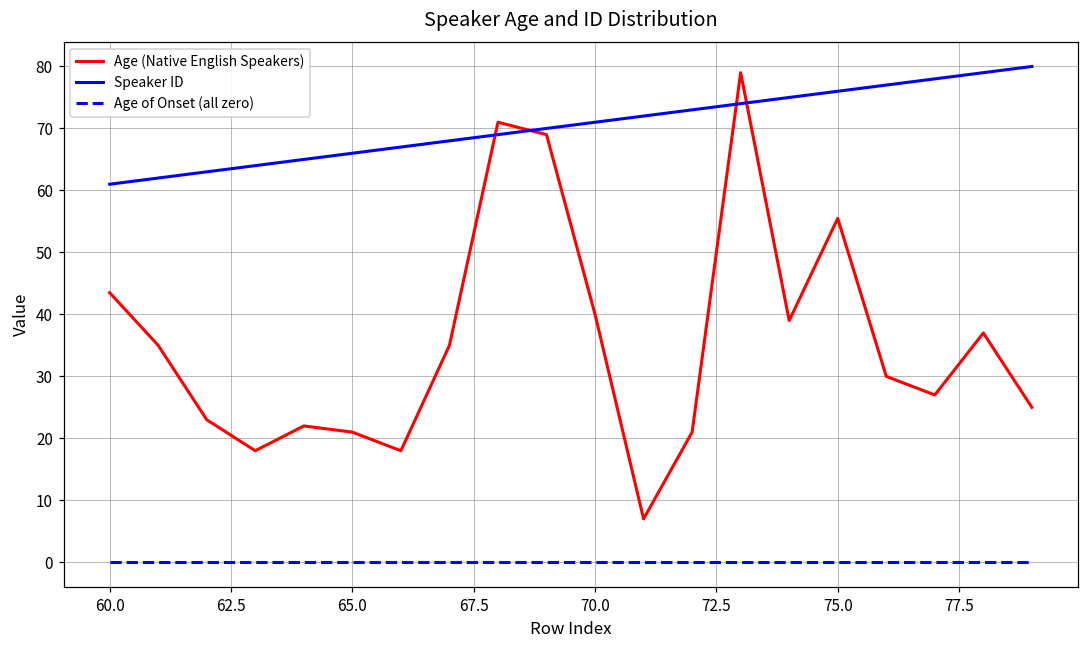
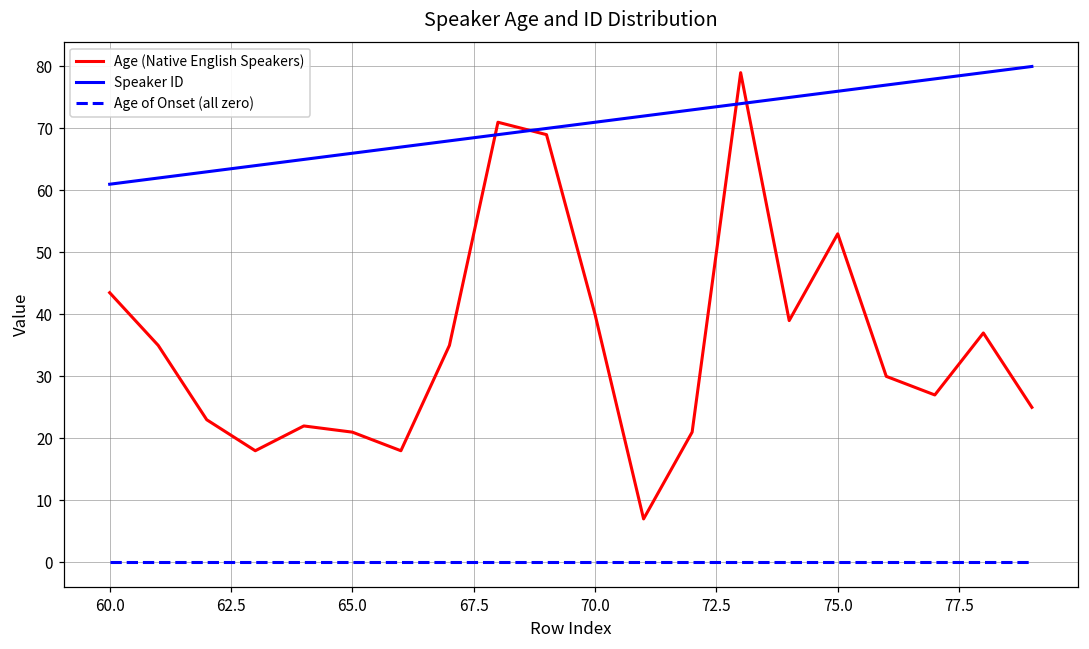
Age (Native English Speakers), 75.0: 56 -> 53
